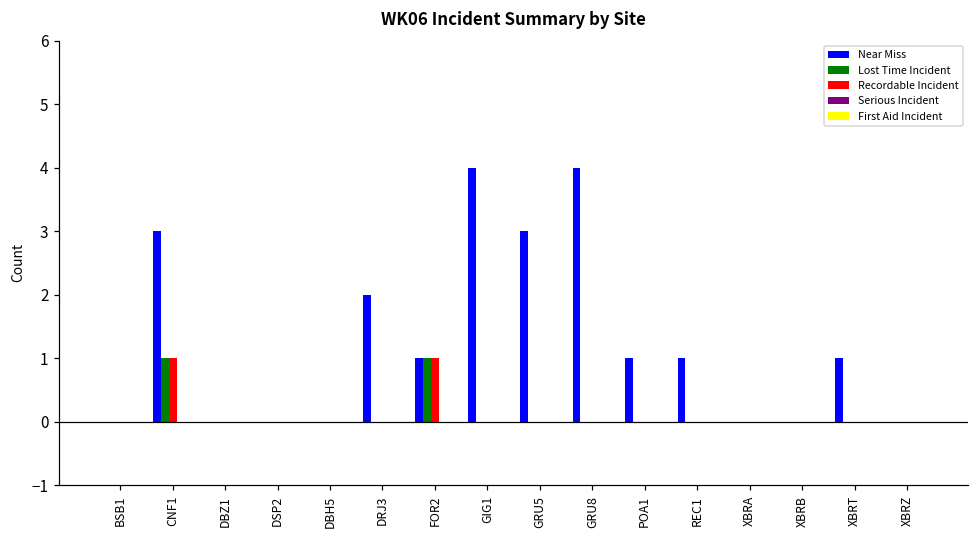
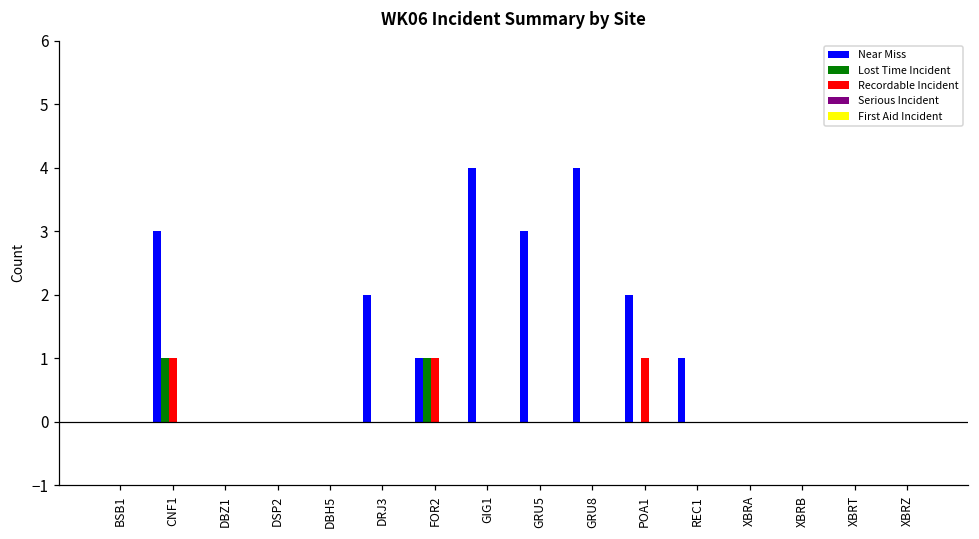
Near Miss, POA1: 1 -> 2
Recordable Incident, POA1: 0 -> 1
Near Miss, XBRT: 1 -> 0
